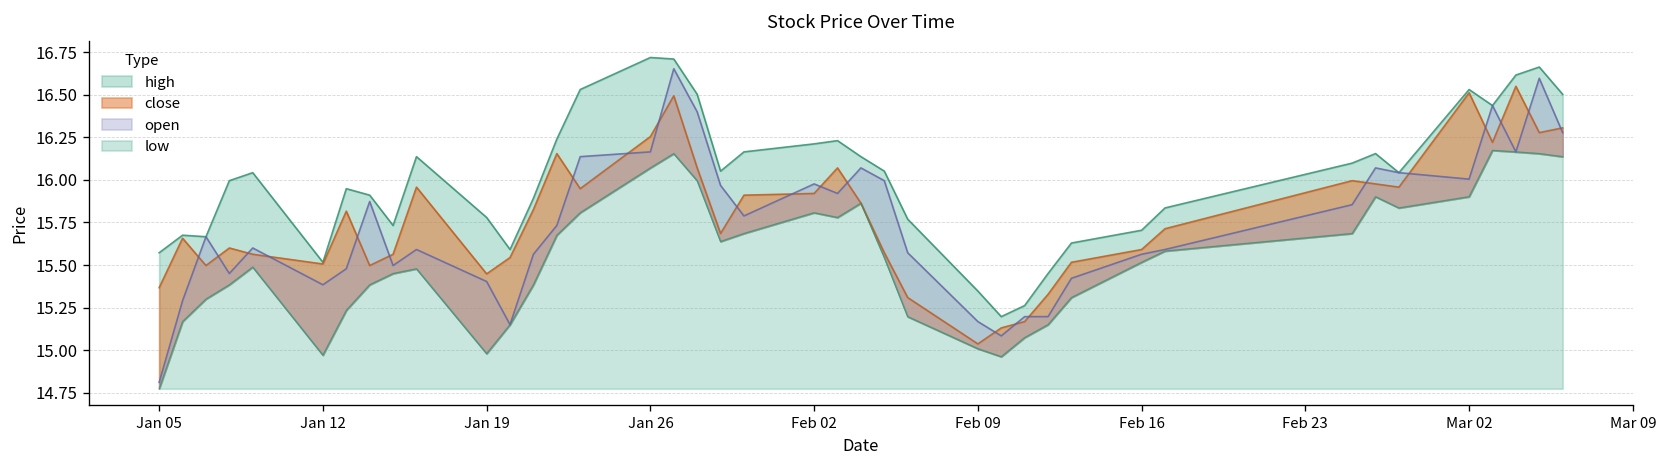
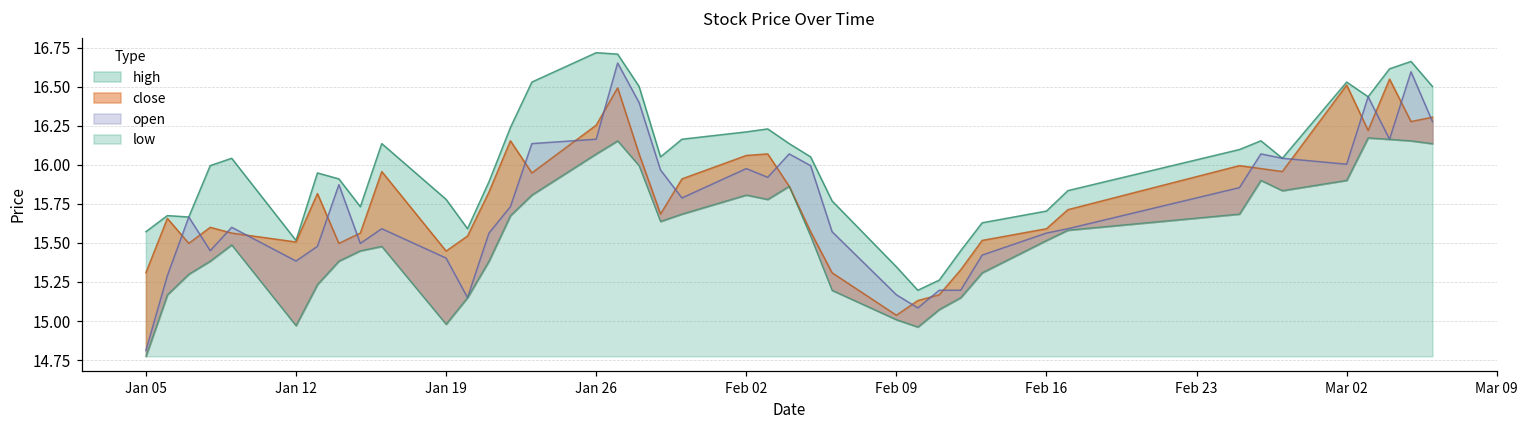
close, Jan 05: 15.37 -> 15.31
close, Feb 02: 15.92 -> 16.06
